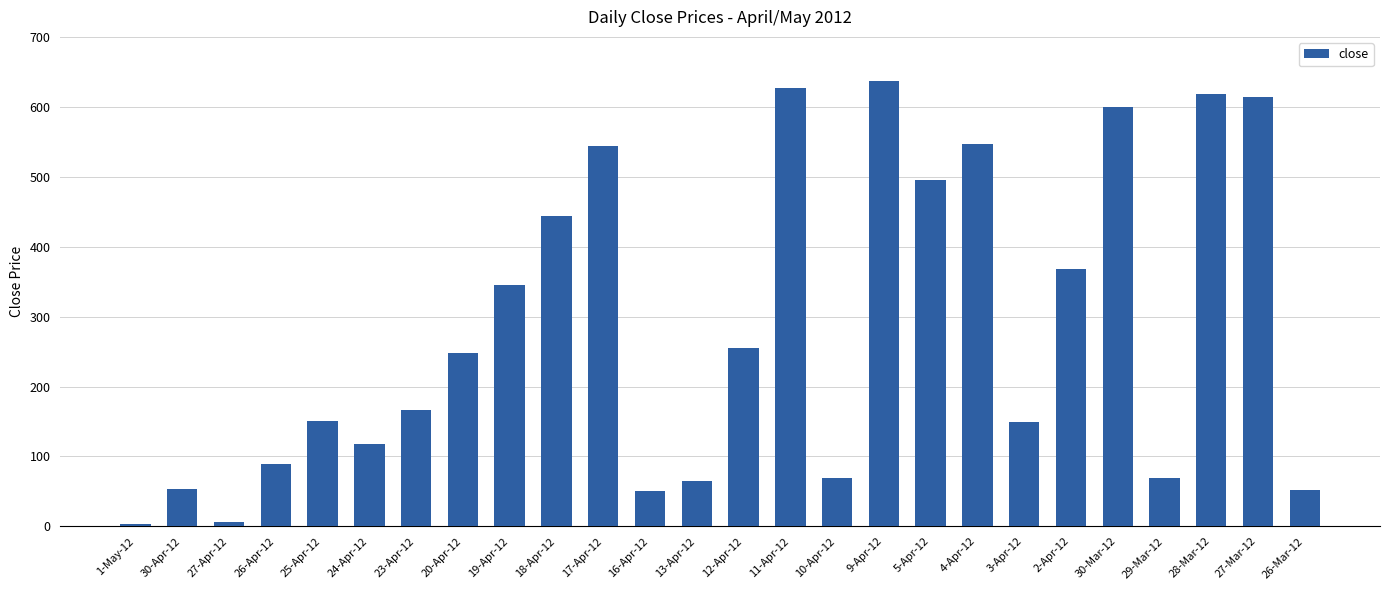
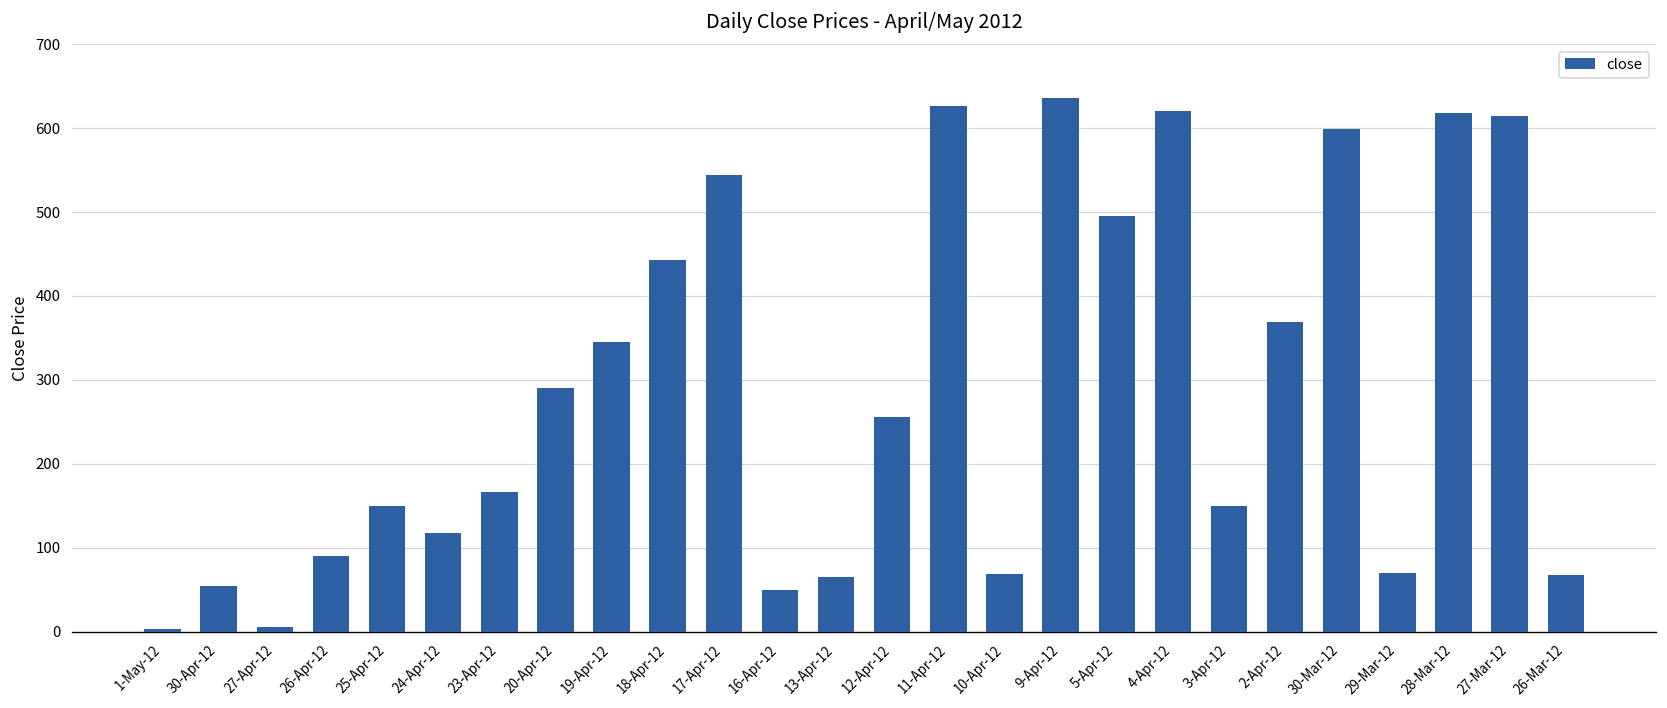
20-Apr-12: 250 -> 290
4-Apr-12: 550 -> 620
26-Mar-12: 50 -> 70
